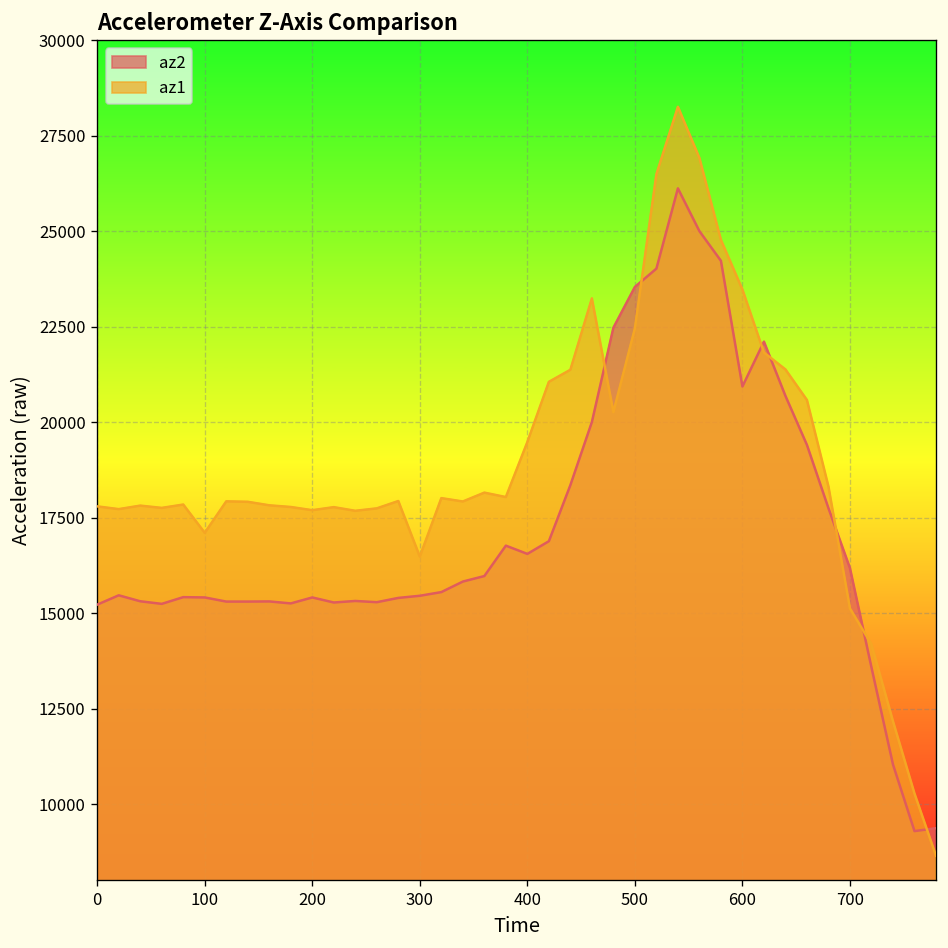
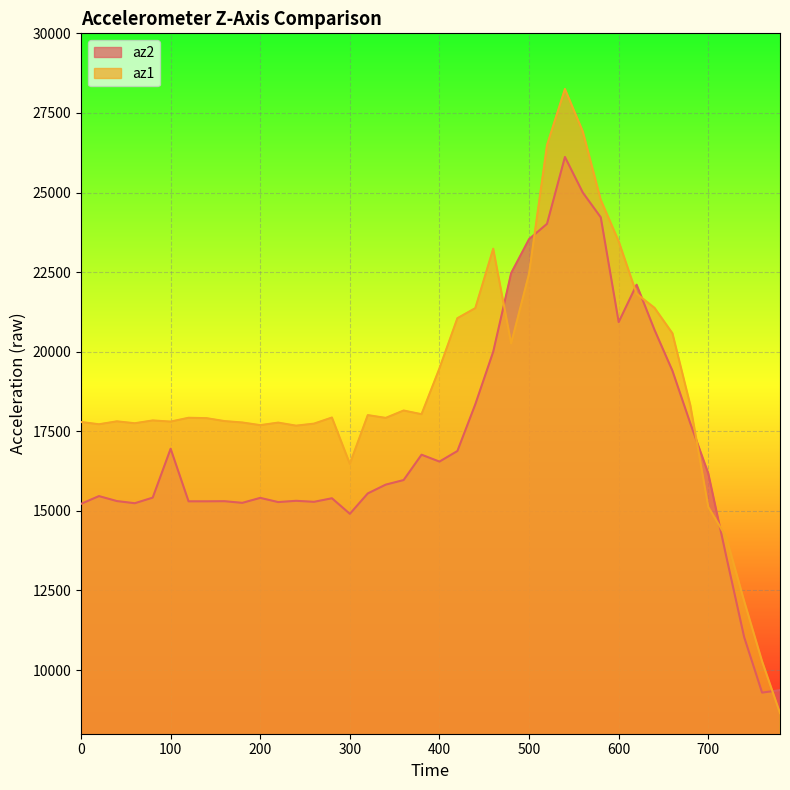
az2, 100: 15400 -> 17000
az1, 100: 17100 -> 17800
az2, 300: 15500 -> 14900
